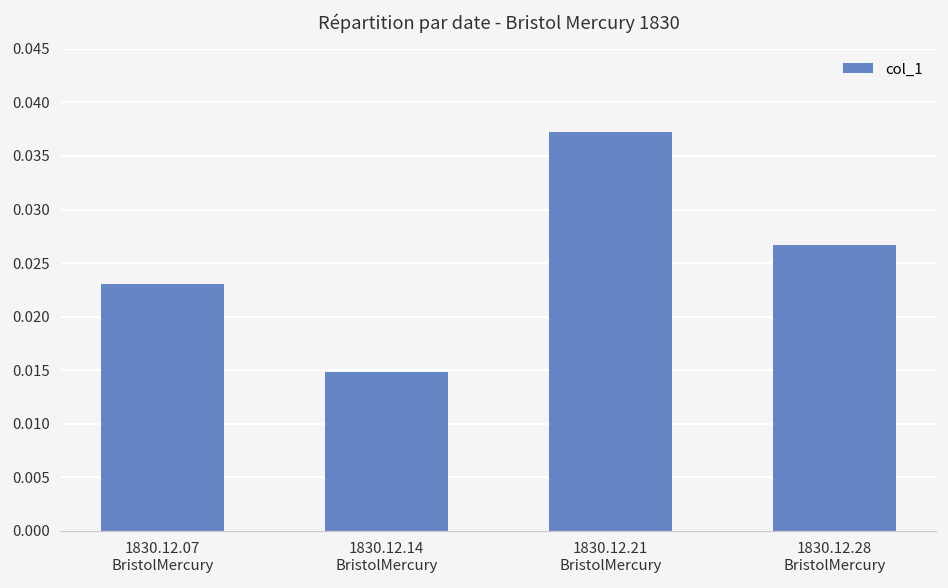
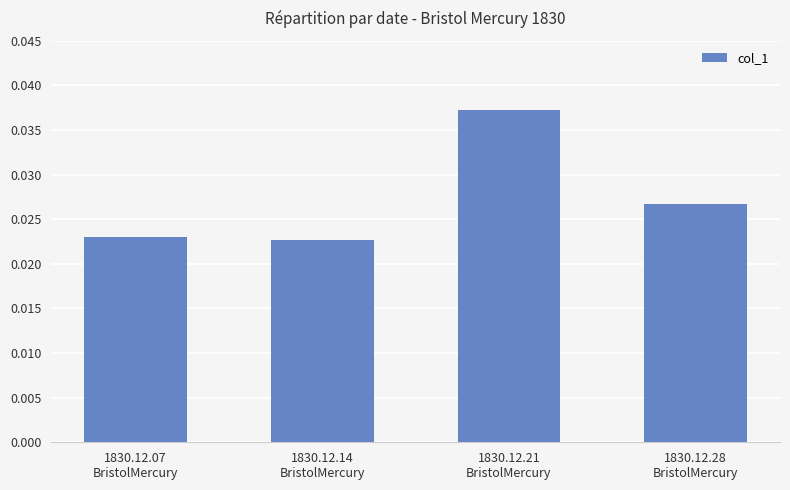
1830.12.14 BristolMercury: 0.015 -> 0.023
